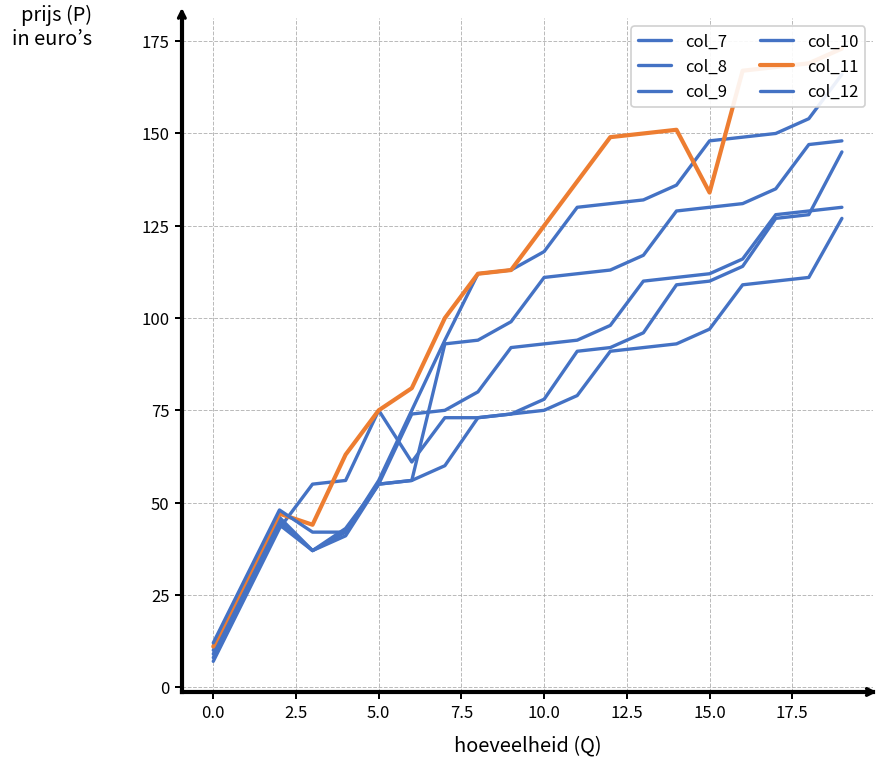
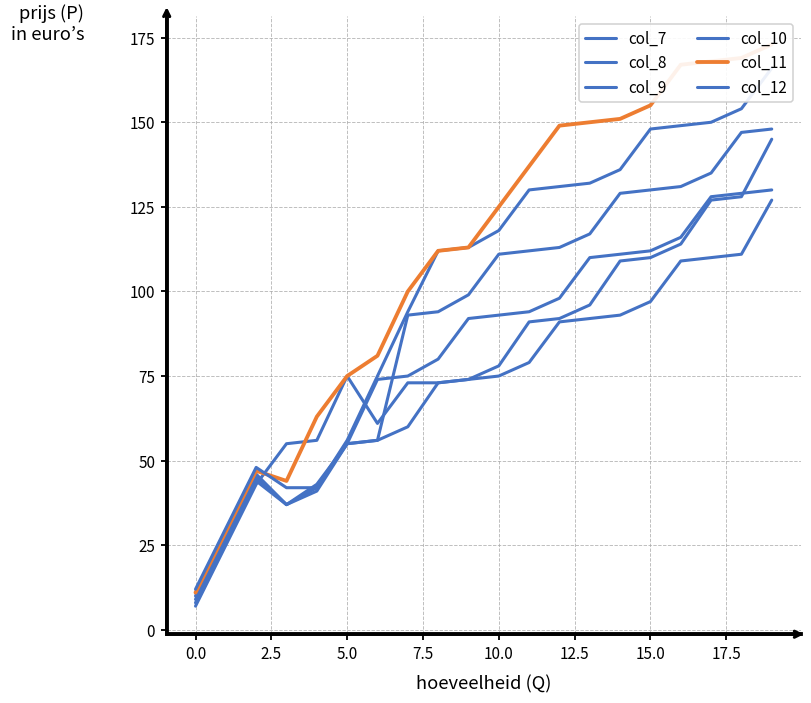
col_11, 15.0: 134 -> 155
